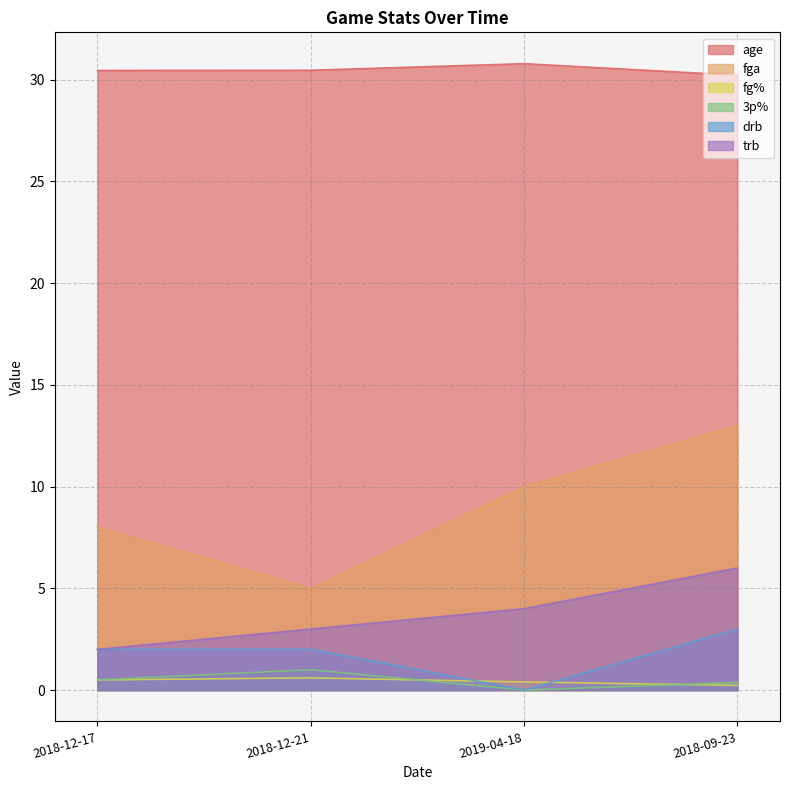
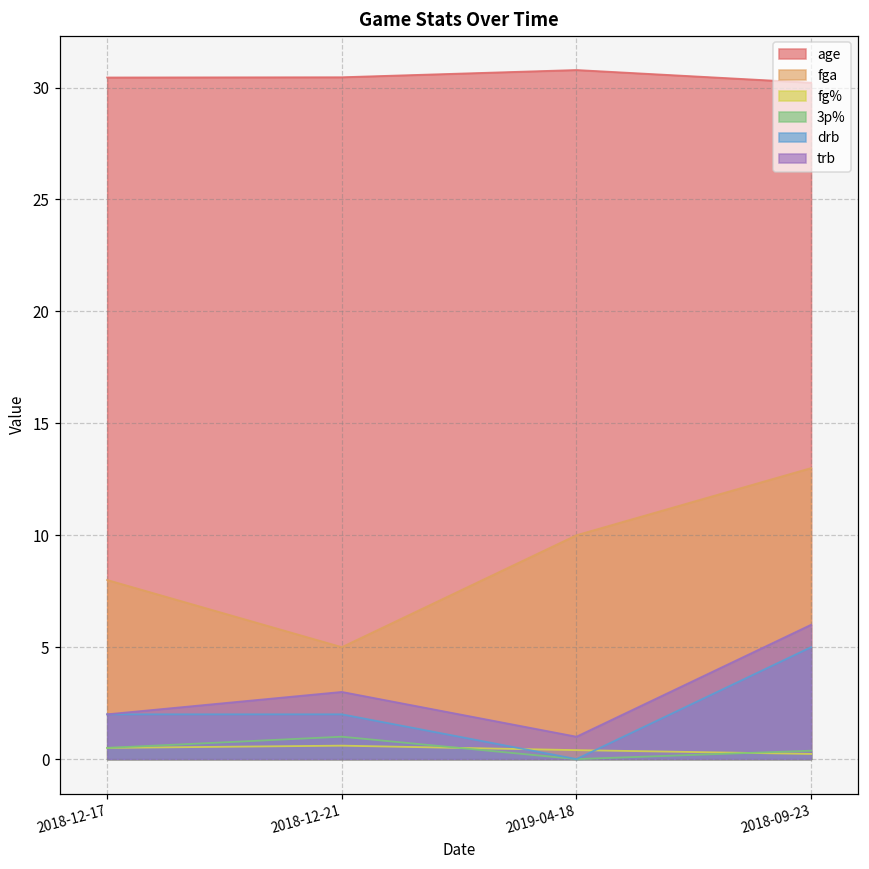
trb, 2019-04-18: 4 -> 1
drb, 2018-09-23: 3 -> 5
